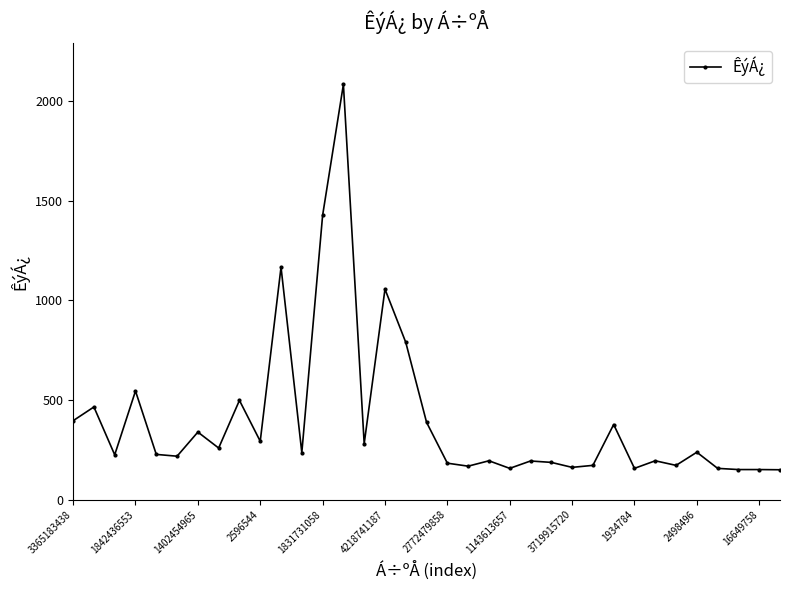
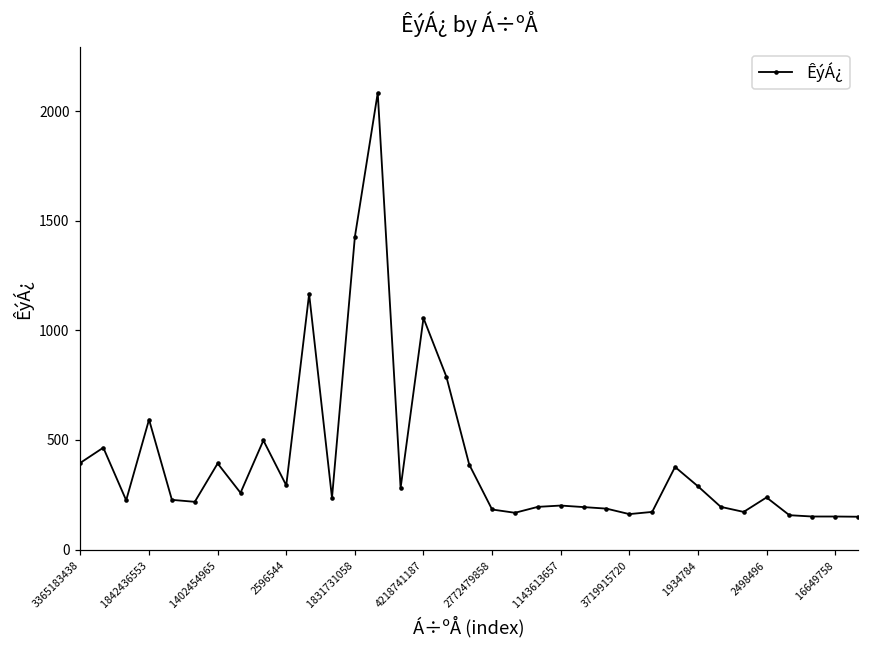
1842436553: 550 -> 590
1402454965: 340 -> 390
1143613657: 160 -> 200
1934784: 160 -> 290
